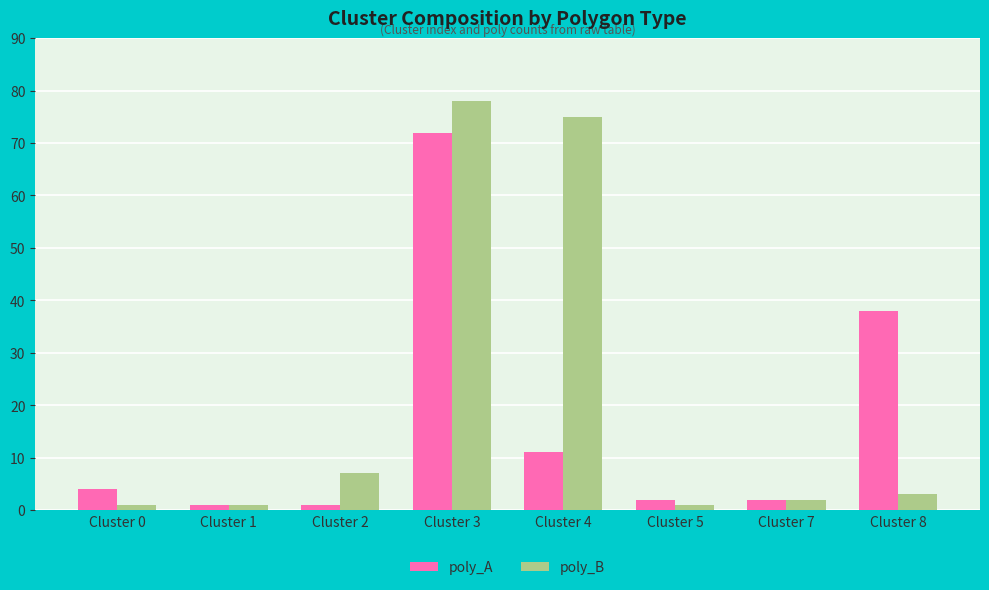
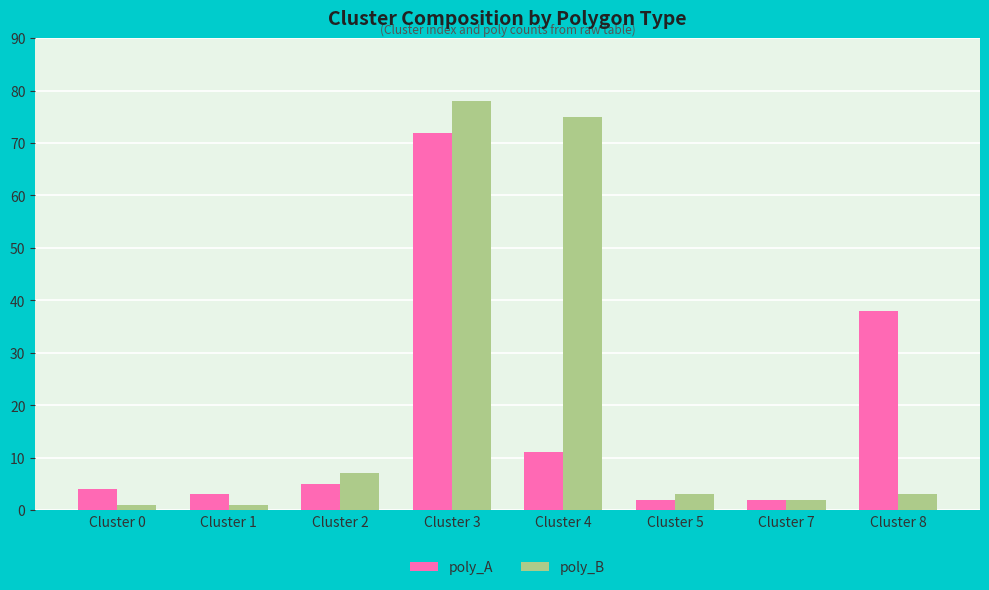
poly_A, Cluster 1: 1 -> 3
poly_A, Cluster 2: 1 -> 5
poly_B, Cluster 5: 1 -> 3
